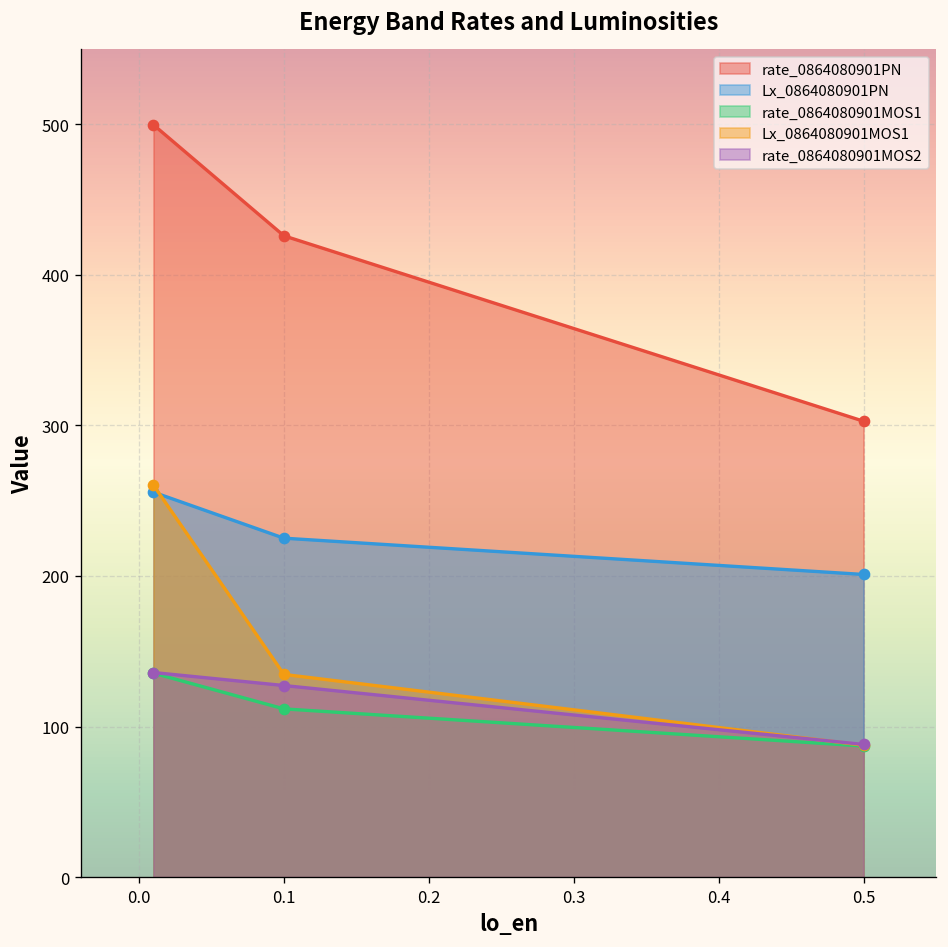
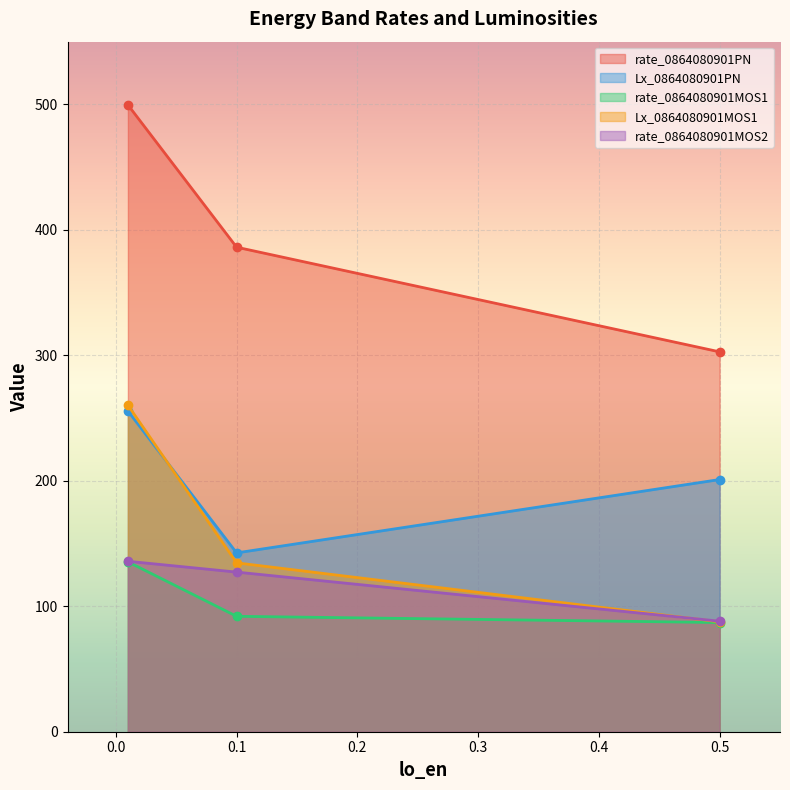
rate_0864080901PN, 0.1: 426 -> 386
Lx_0864080901PN, 0.1: 225 -> 143
rate_0864080901MOS1, 0.1: 112 -> 92
